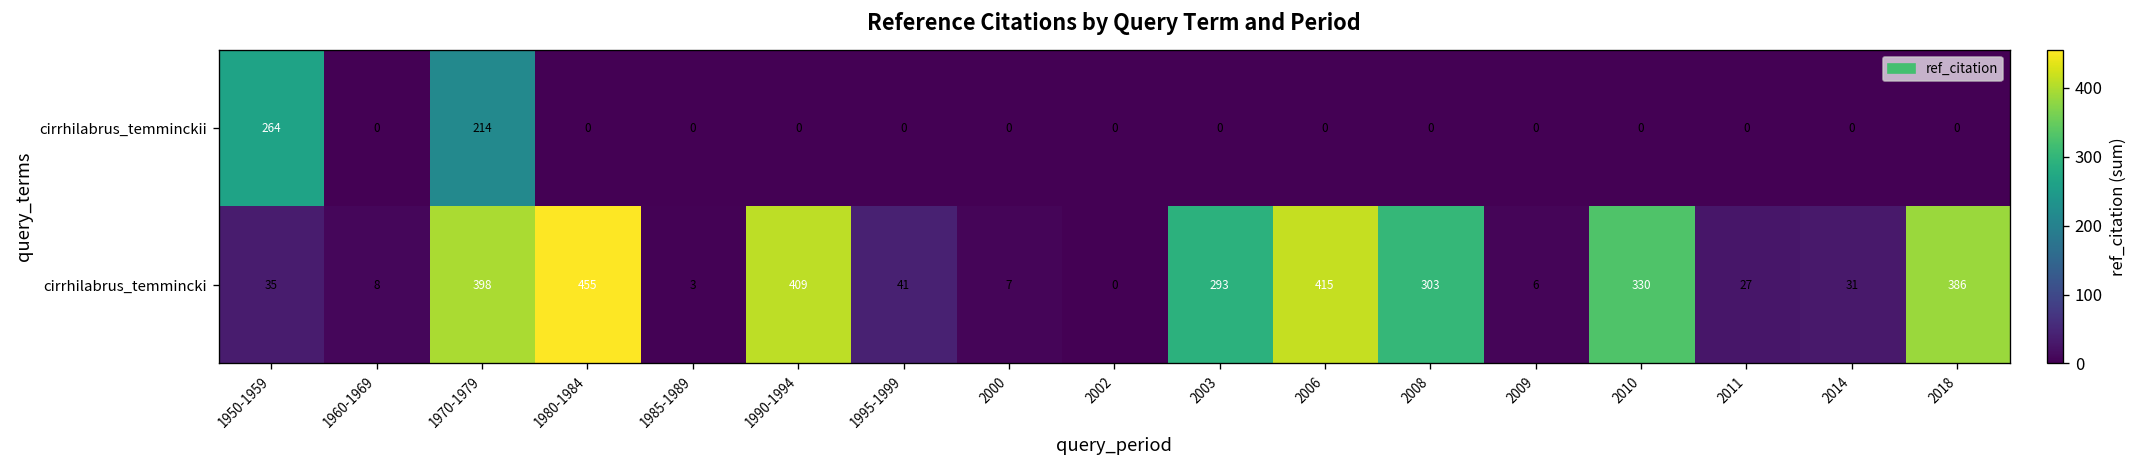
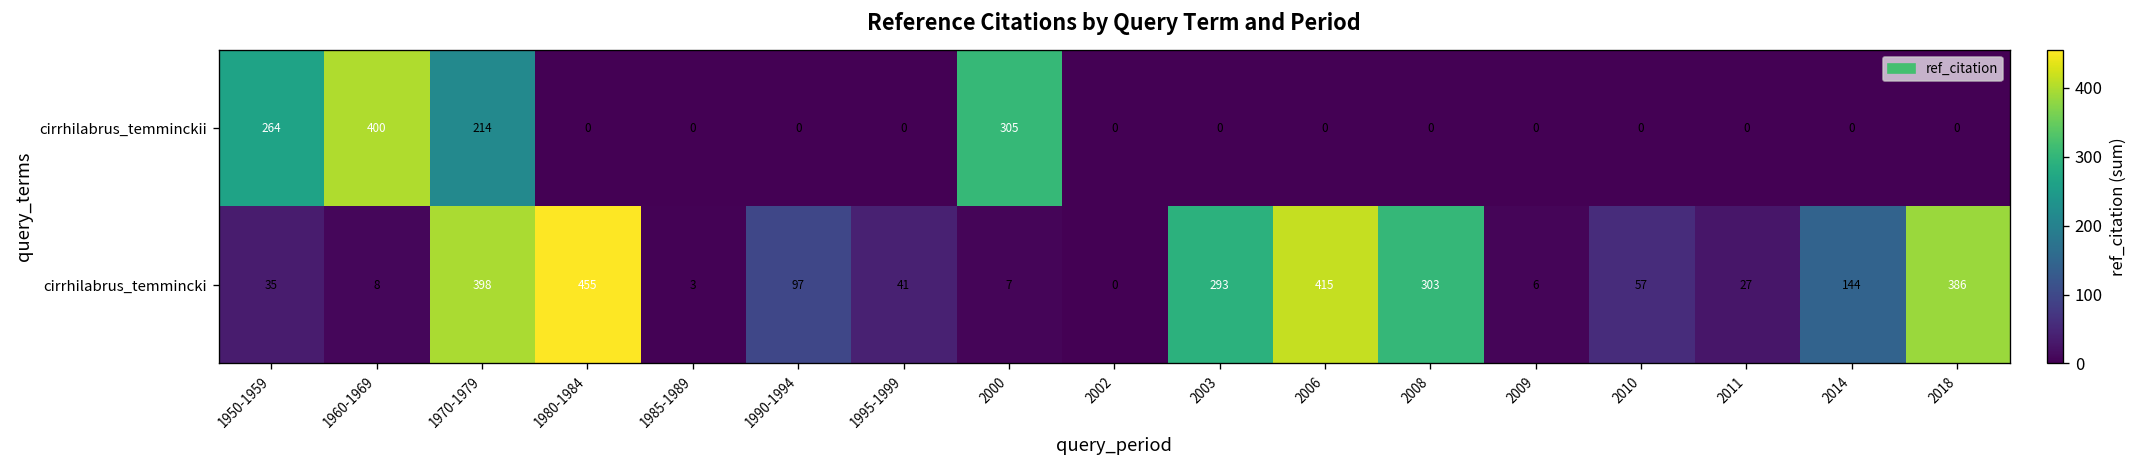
cirrhilabrus_temminckii, 1960-1969: 0 -> 400
cirrhilabrus_temminckii, 2000: 0 -> 305
cirrhilabrus_temmincki, 1990-1994: 409 -> 97
cirrhilabrus_temmincki, 2010: 330 -> 57
cirrhilabrus_temmincki, 2014: 31 -> 144
